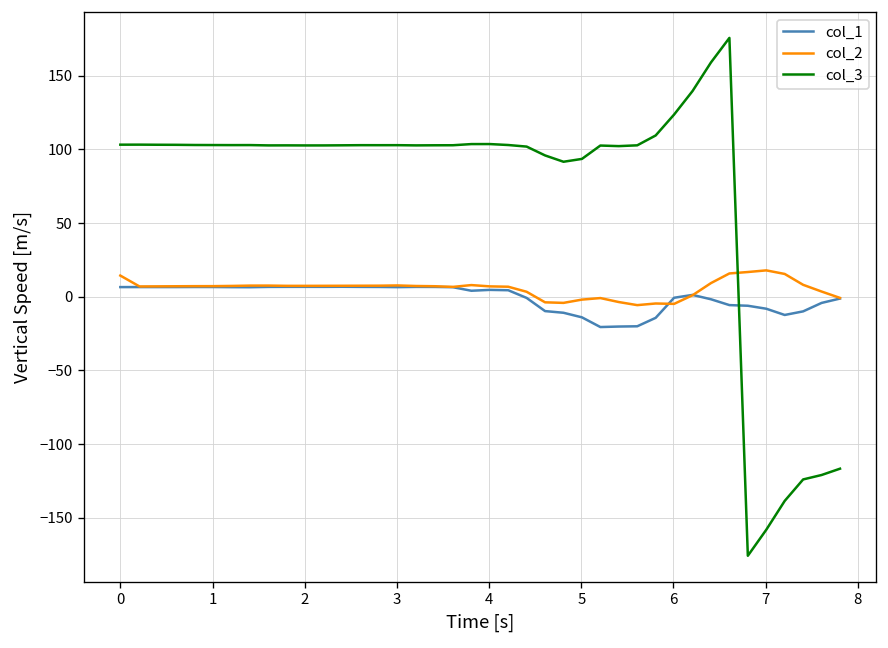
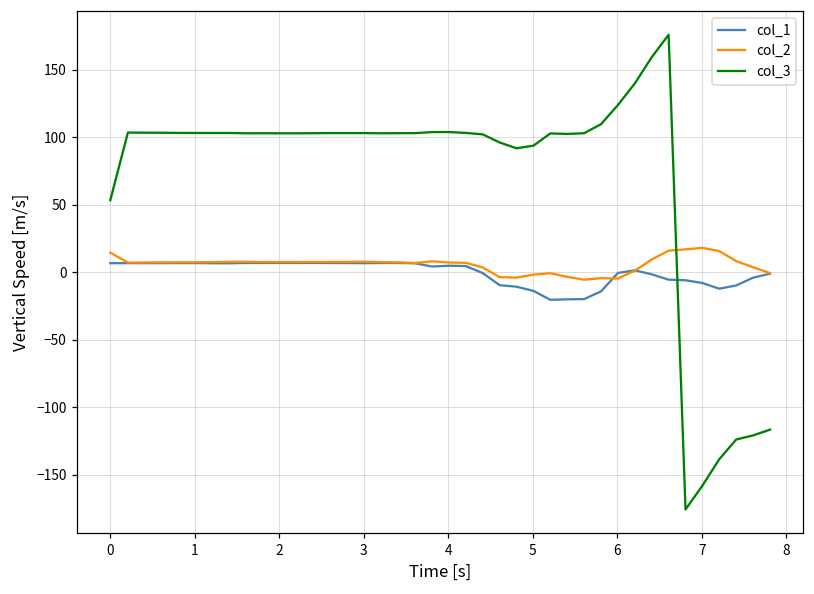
col_3, 0: 103 -> 53
